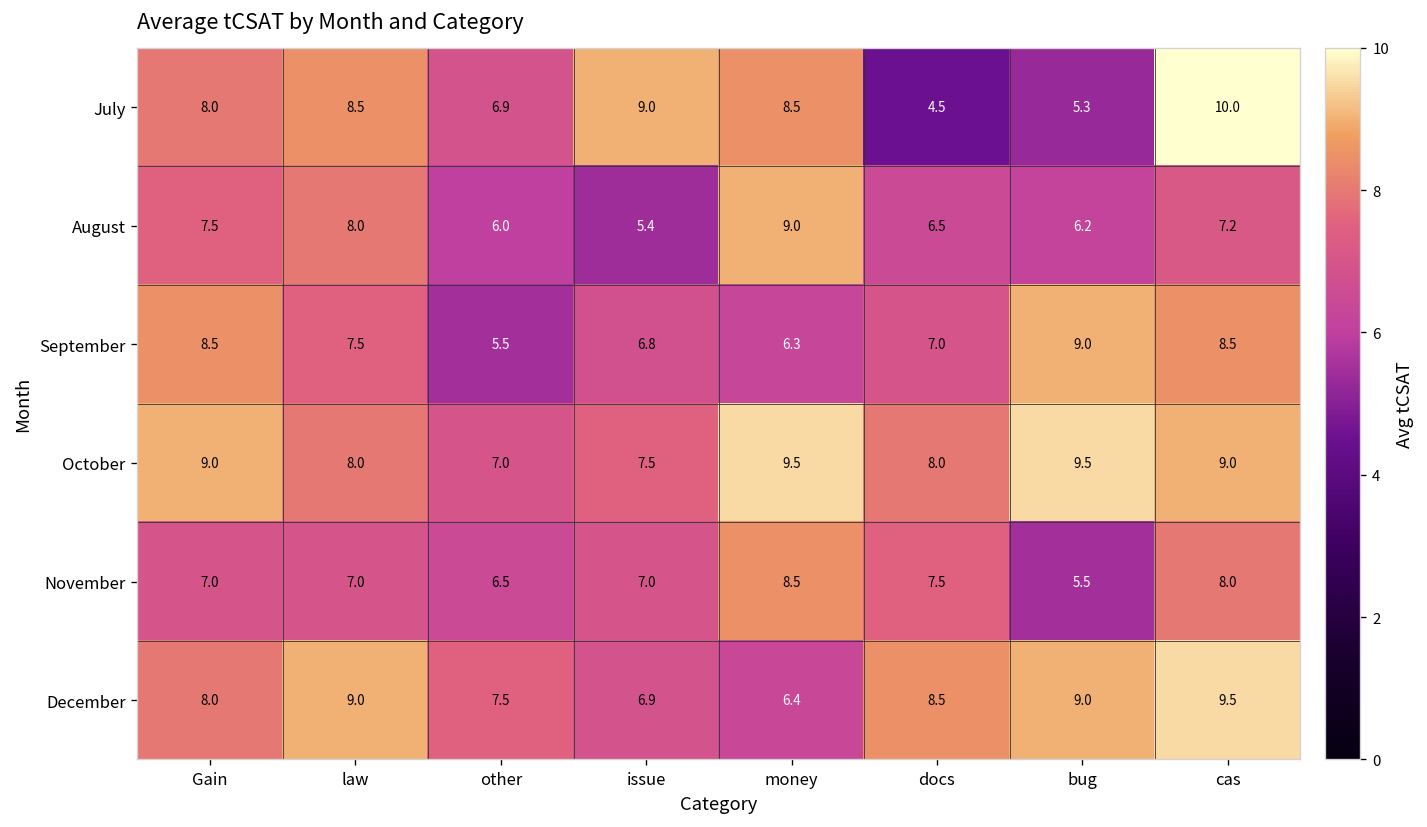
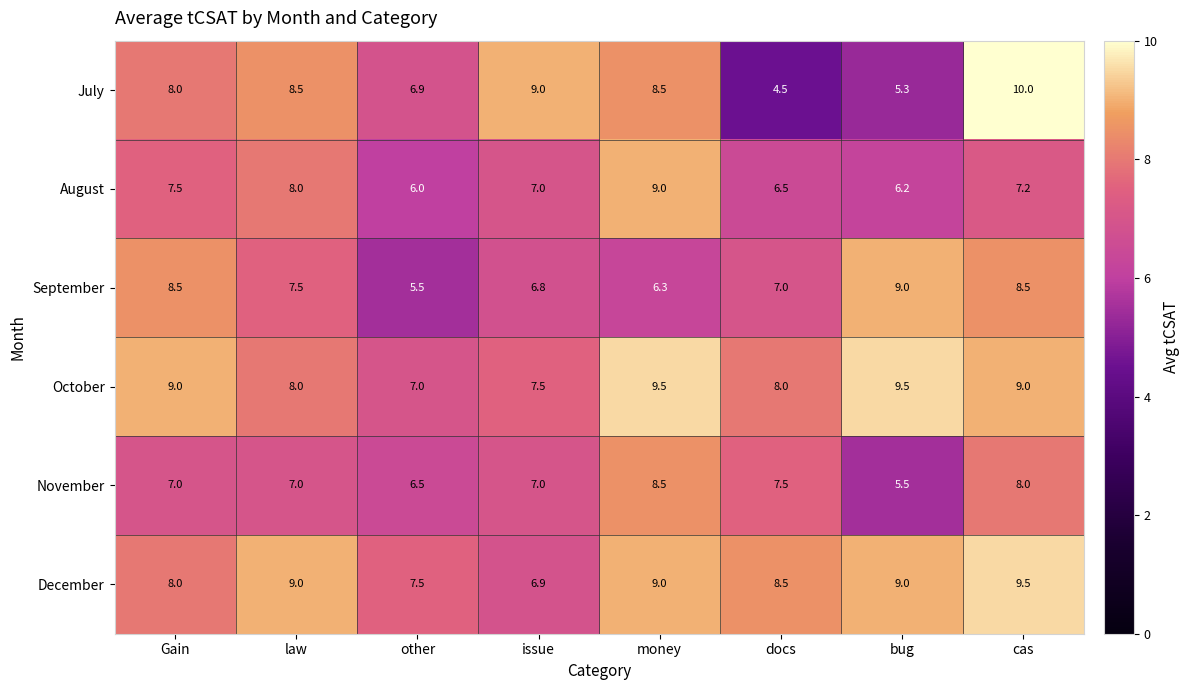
August, issue: 5.4 -> 7.0
December, money: 6.4 -> 9.0
